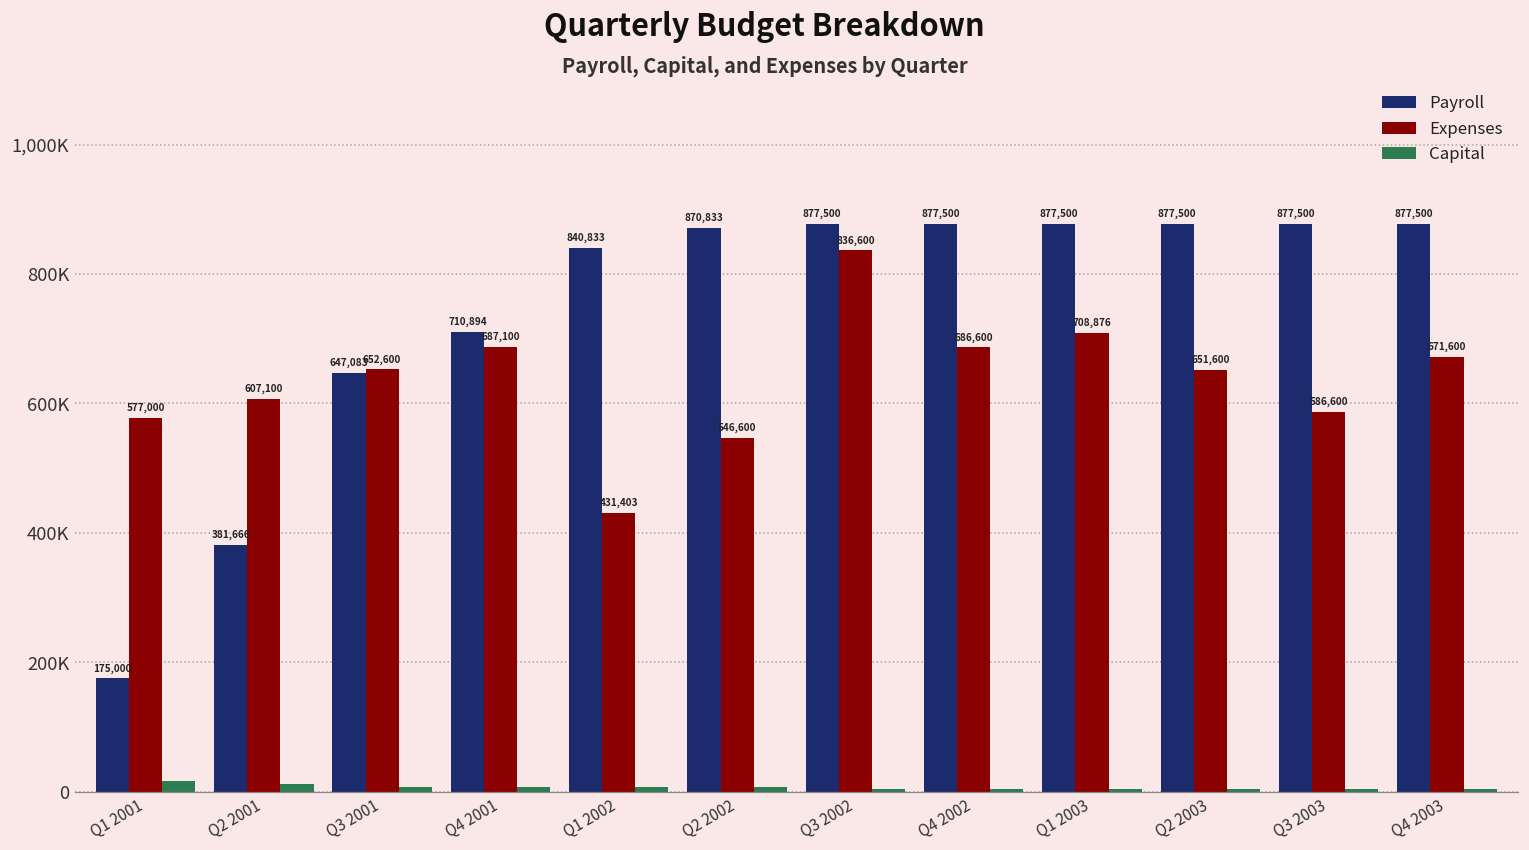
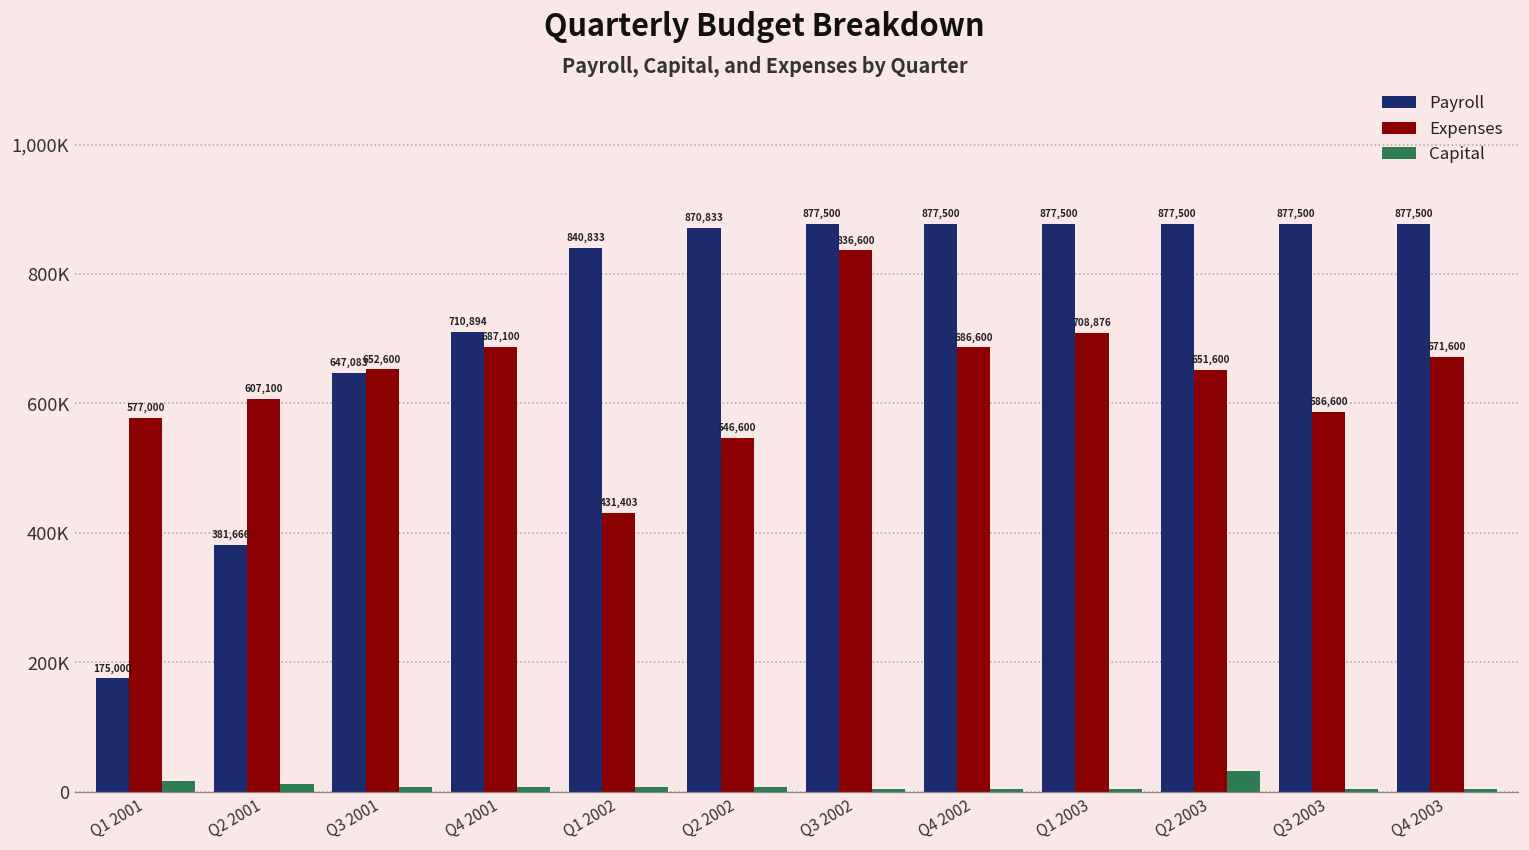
Capital, Q2 2003: 0 -> 30,000
